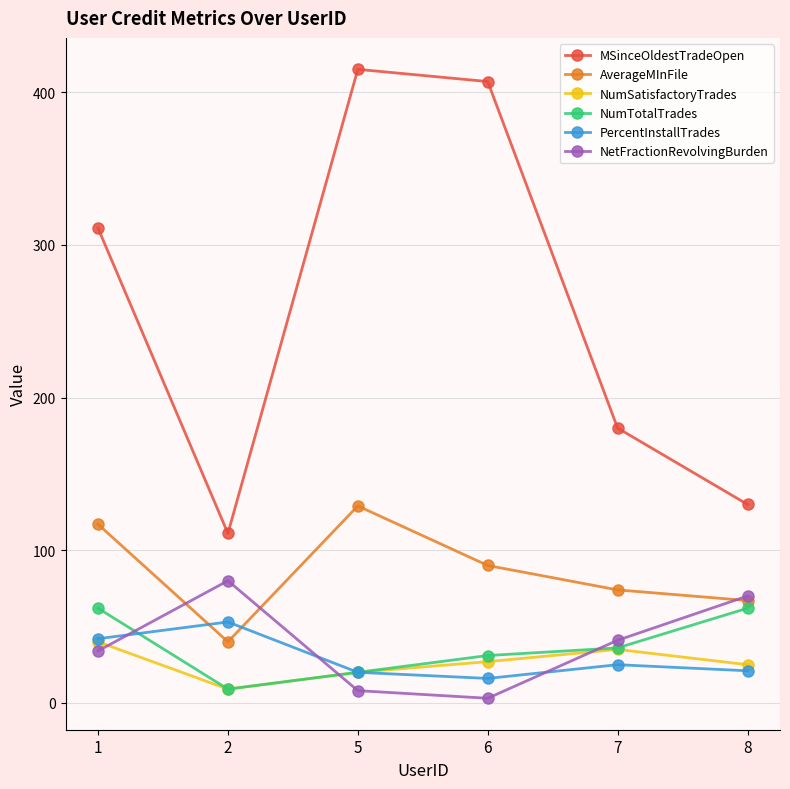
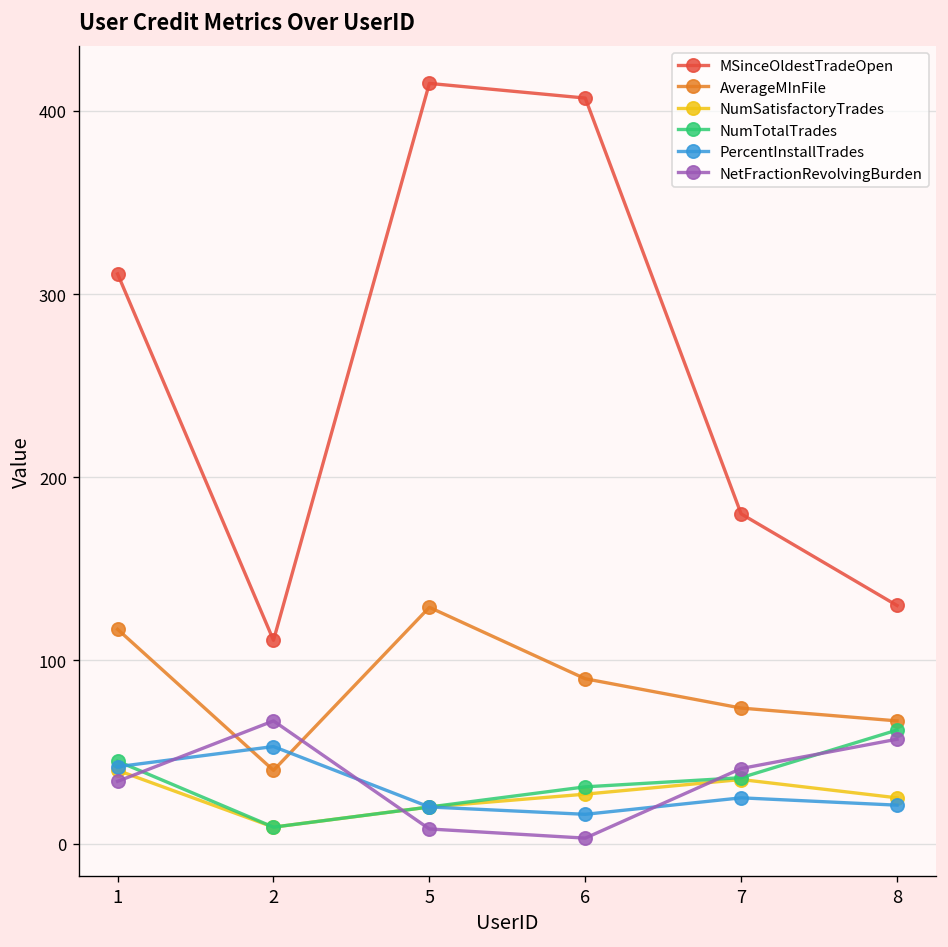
NumTotalTrades, 1: 62 -> 45
NetFractionRevolvingBurden, 2: 80 -> 67
NetFractionRevolvingBurden, 8: 70 -> 57
